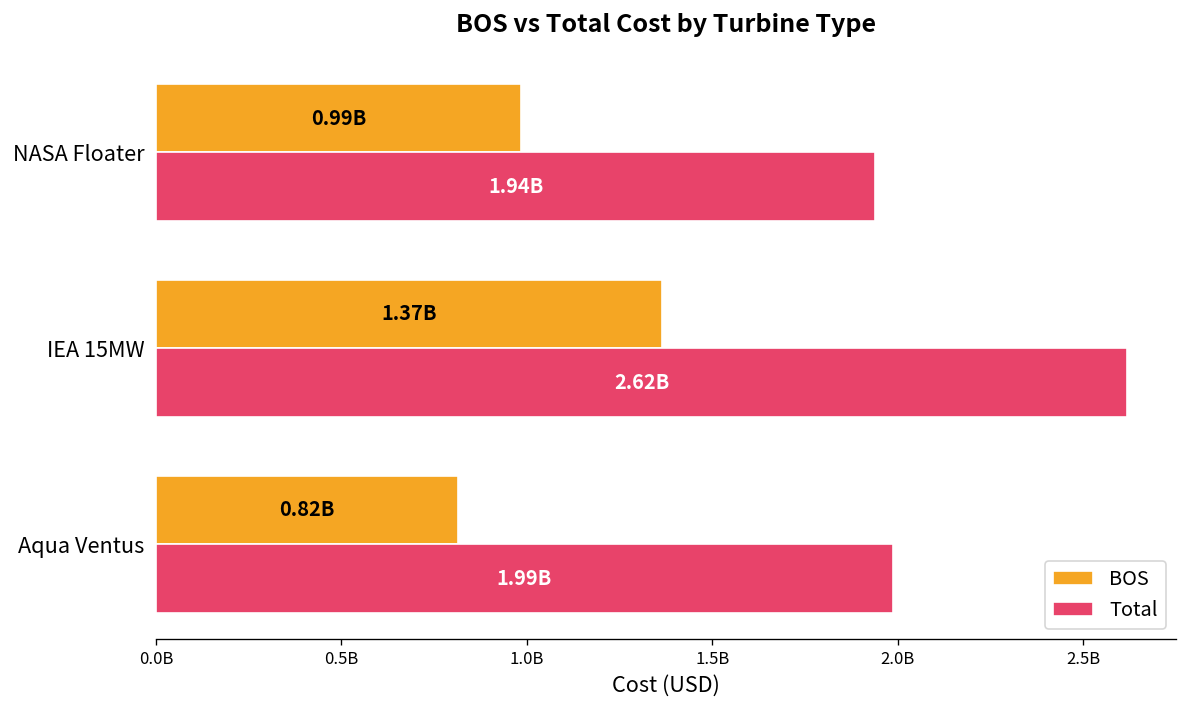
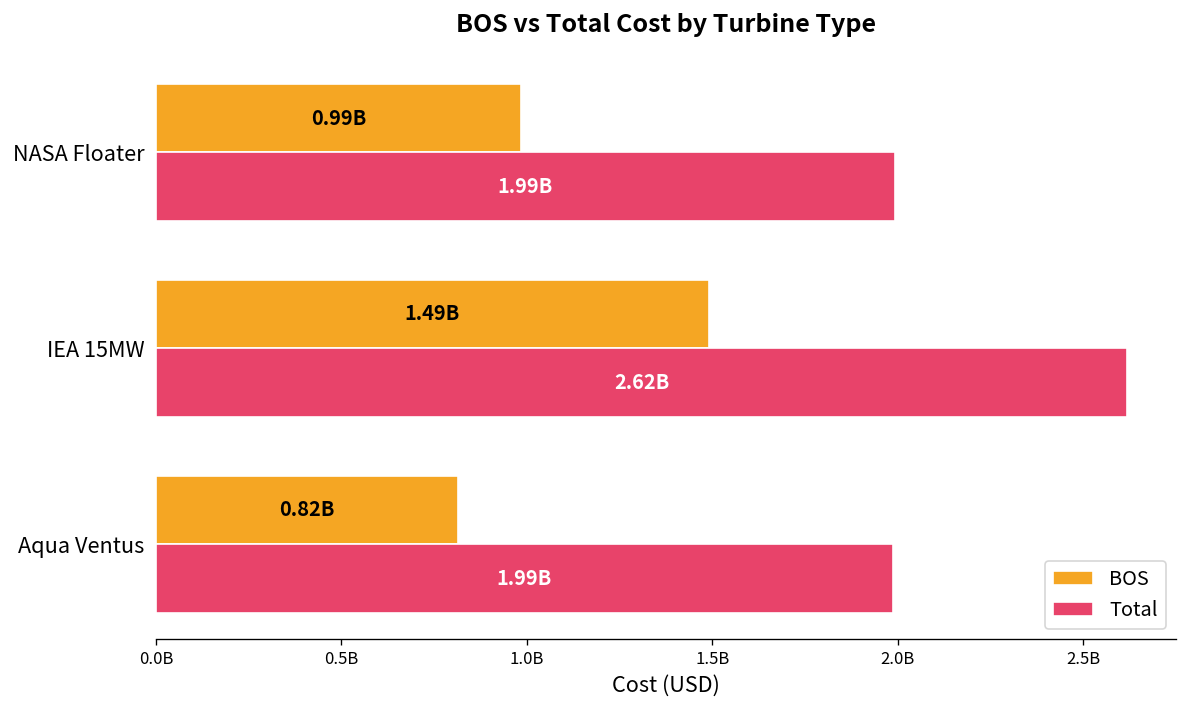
Total, NASA Floater: 1.94B -> 1.99B
BOS, IEA 15MW: 1.37B -> 1.49B
